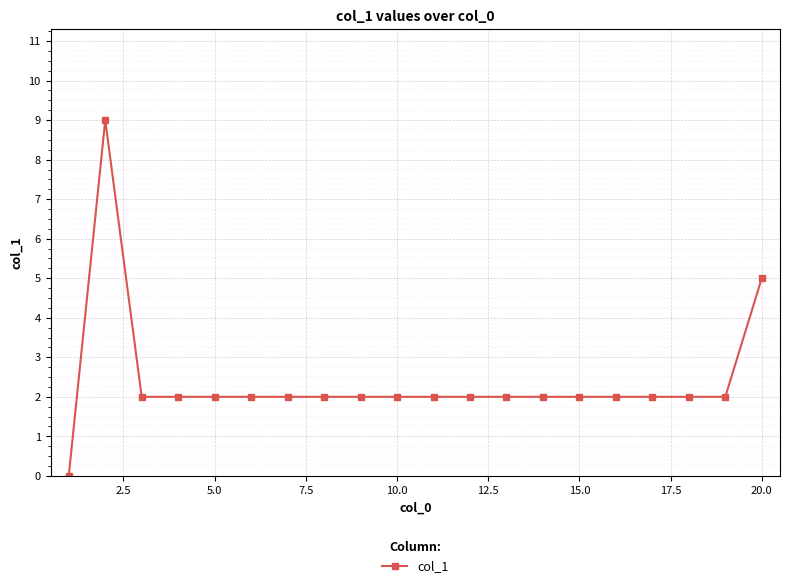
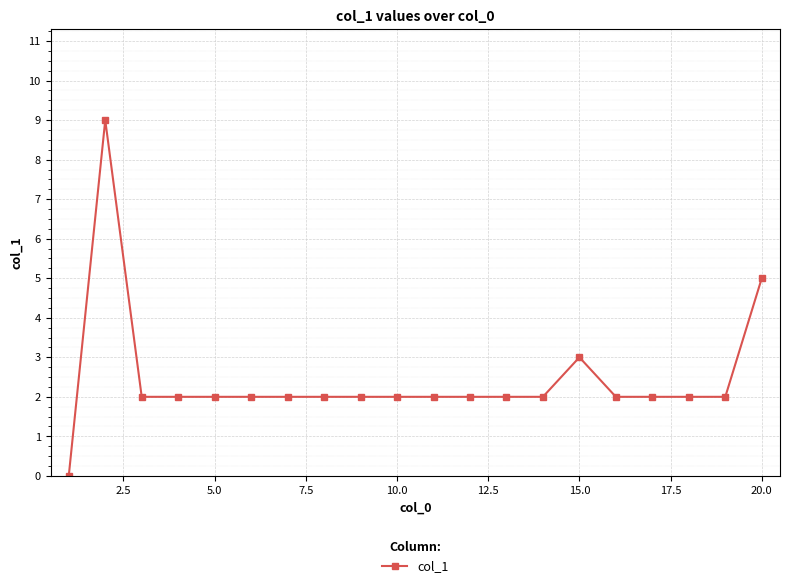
15.0: 2 -> 3
